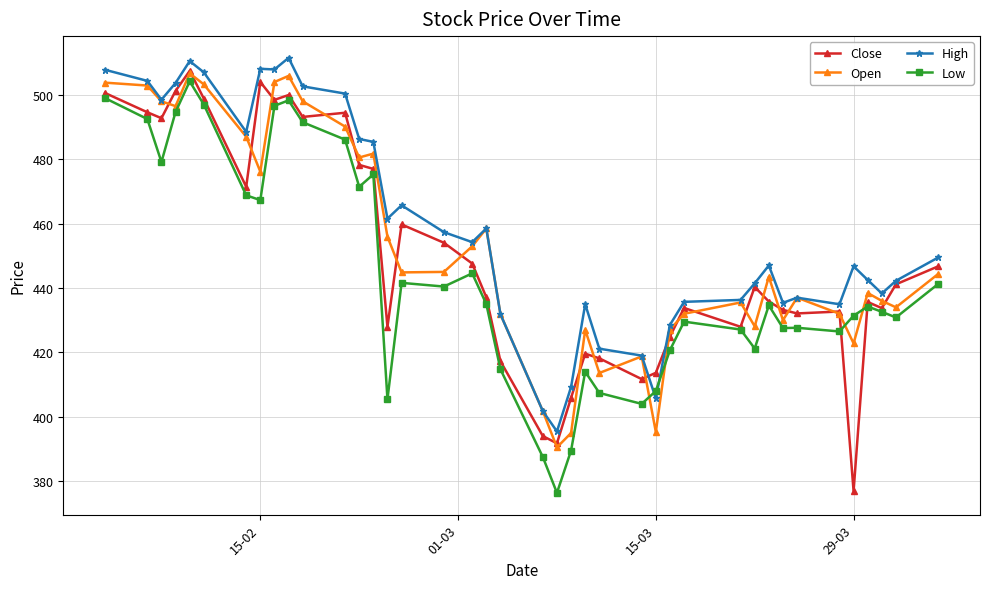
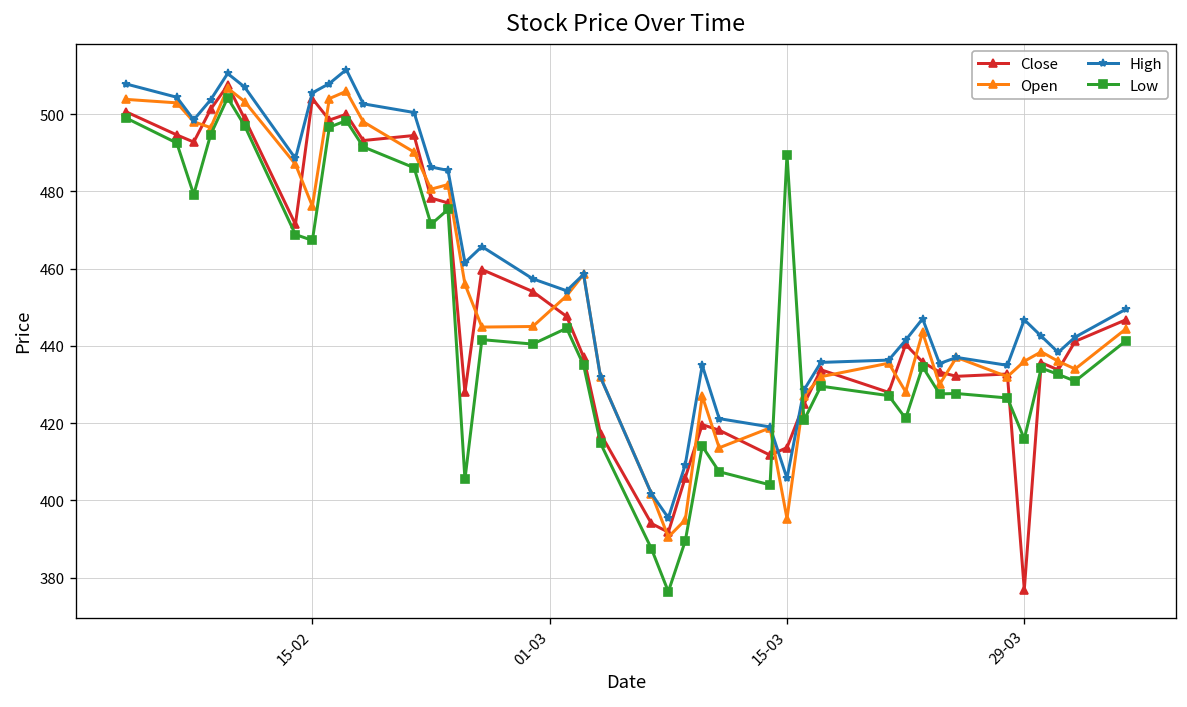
High, 15-02: 508 -> 506
Low, 15-03: 408 -> 490
Open, 29-03: 423 -> 436
Low, 29-03: 431 -> 416
